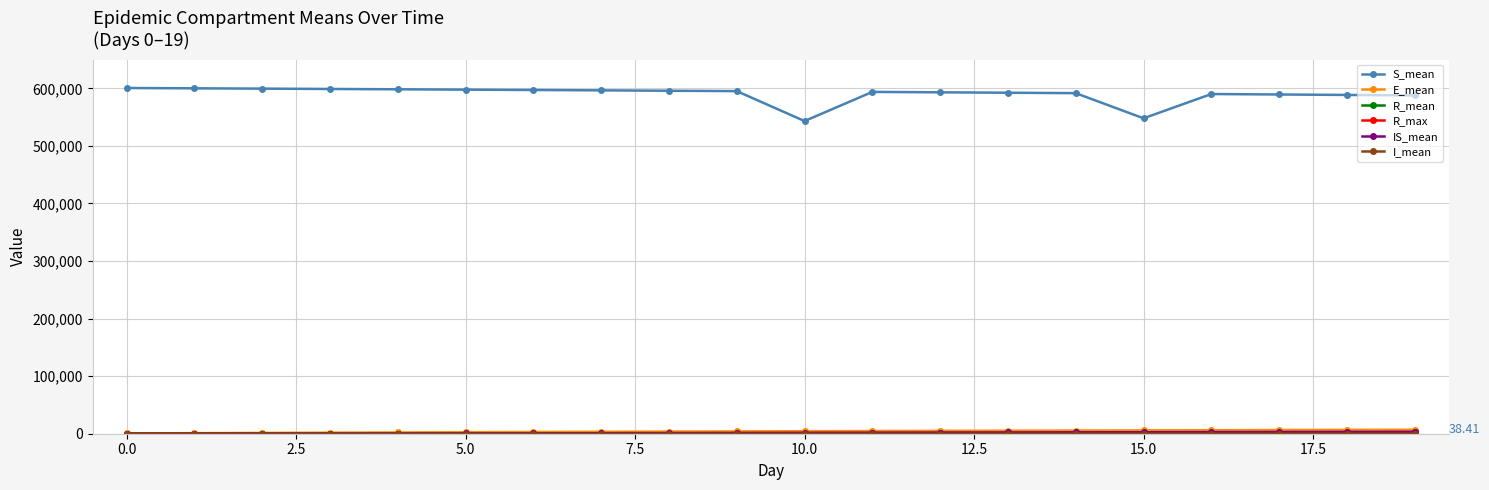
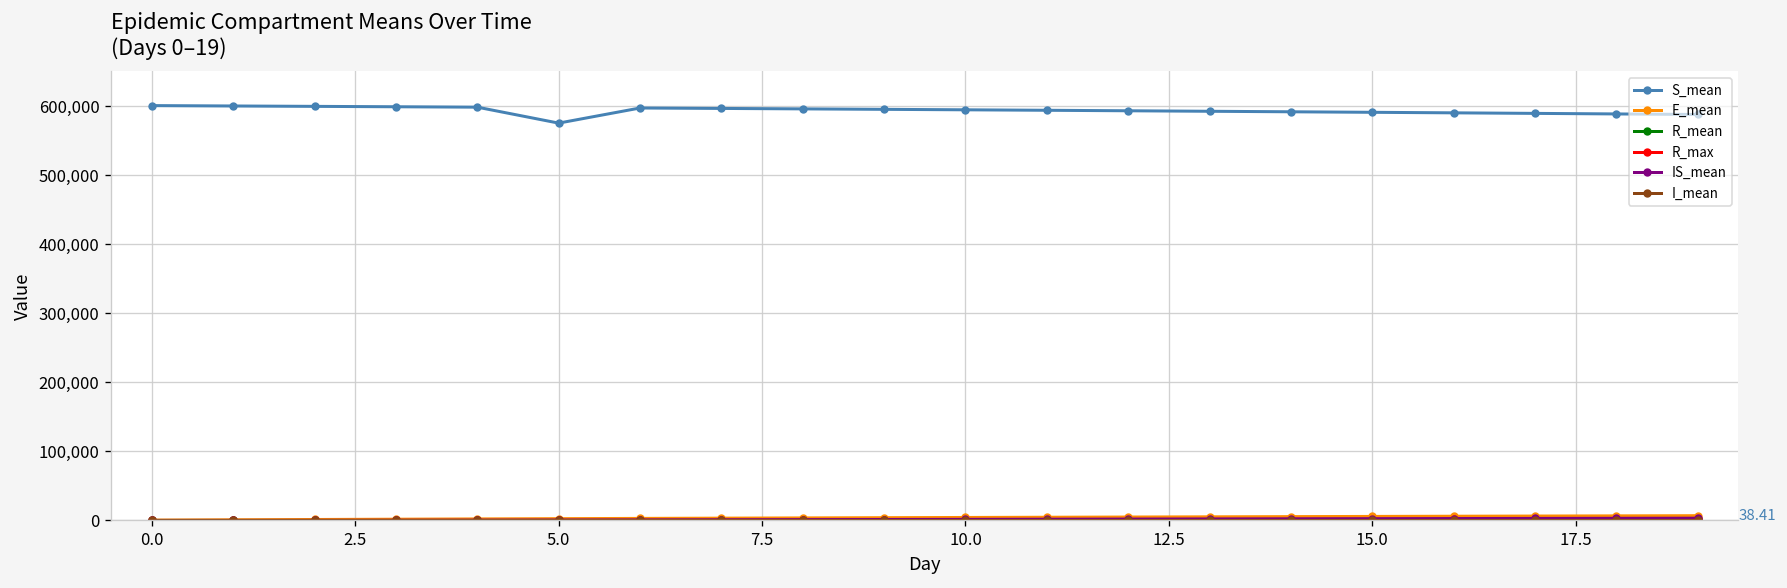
S_mean, 5.0: 600,000 -> 580,000
S_mean, 10.0: 540,000 -> 590,000
S_mean, 15.0: 550,000 -> 590,000
